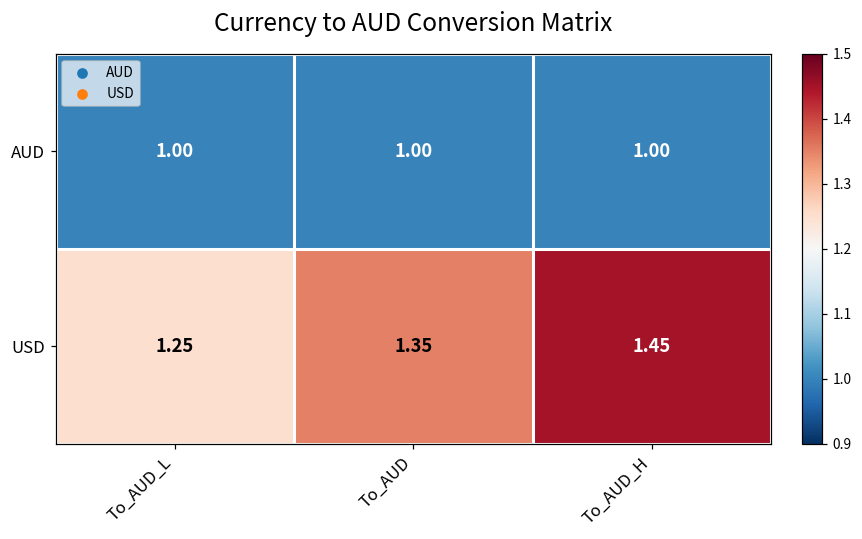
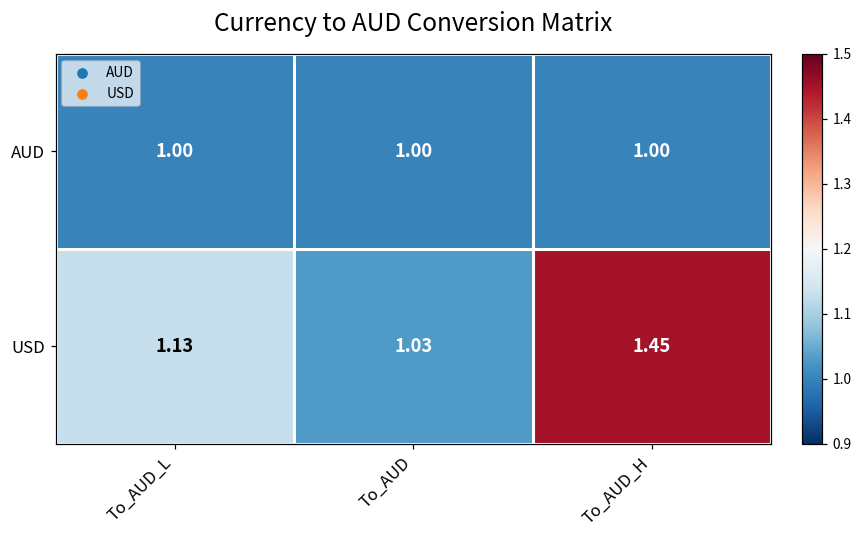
USD, To_AUD_L: 1.25 -> 1.13
USD, To_AUD: 1.35 -> 1.03
